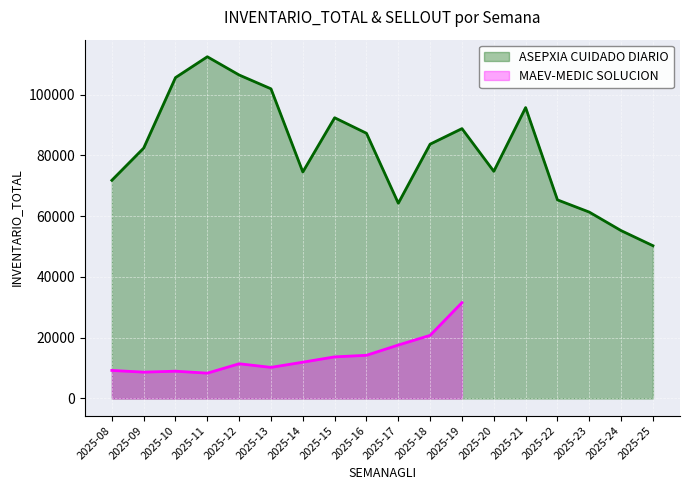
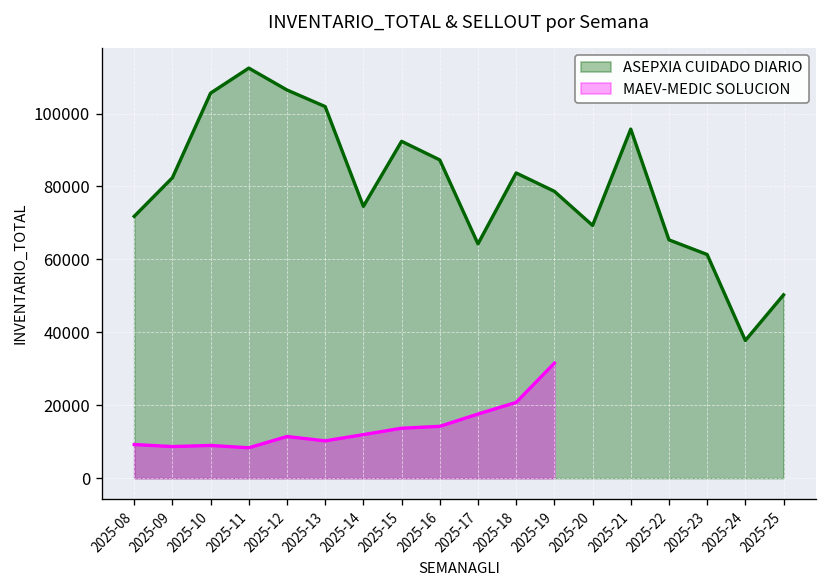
ASEPXIA CUIDADO DIARIO, 2025-19: 89000 -> 79000
ASEPXIA CUIDADO DIARIO, 2025-20: 75000 -> 69000
ASEPXIA CUIDADO DIARIO, 2025-24: 55000 -> 38000
